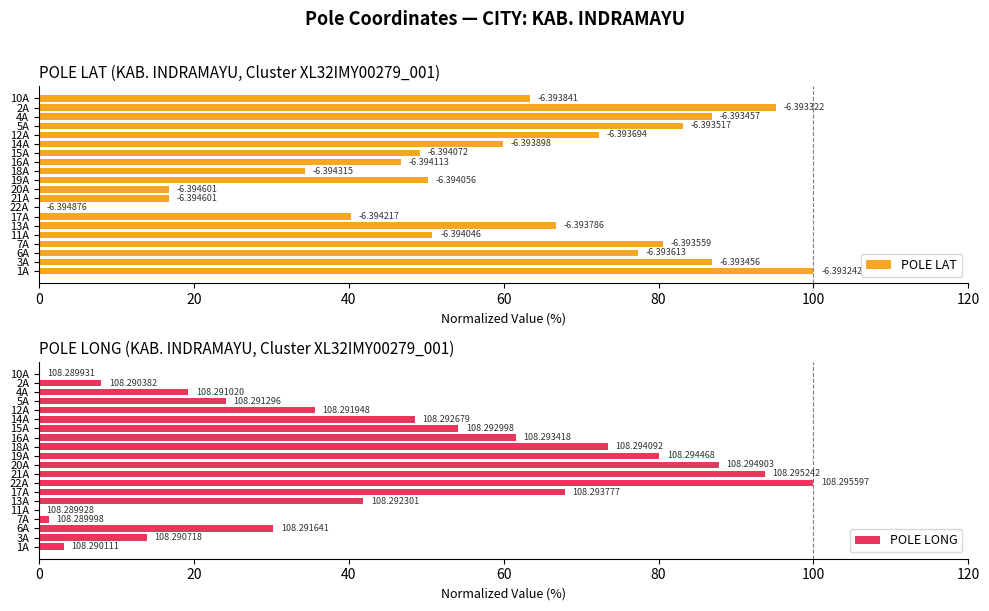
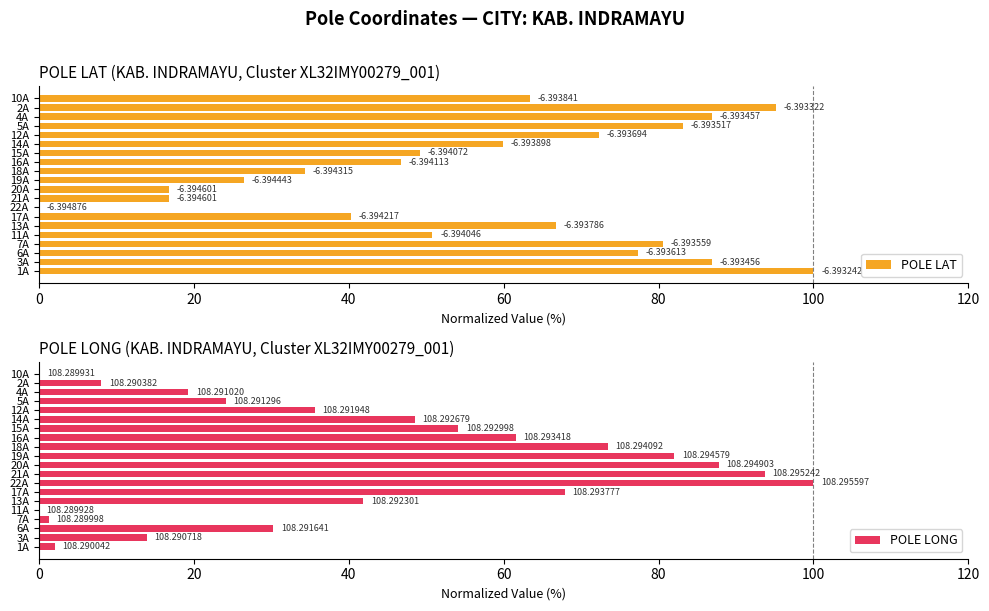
POLE LAT (KAB. INDRAMAYU, Cluster XL32IMY00279_001), 19A: -6.394056 -> -6.394443
POLE LONG (KAB. INDRAMAYU, Cluster XL32IMY00279_001), 19A: 108.294468 -> 108.294579
POLE LONG (KAB. INDRAMAYU, Cluster XL32IMY00279_001), 1A: 108.290111 -> 108.290042
